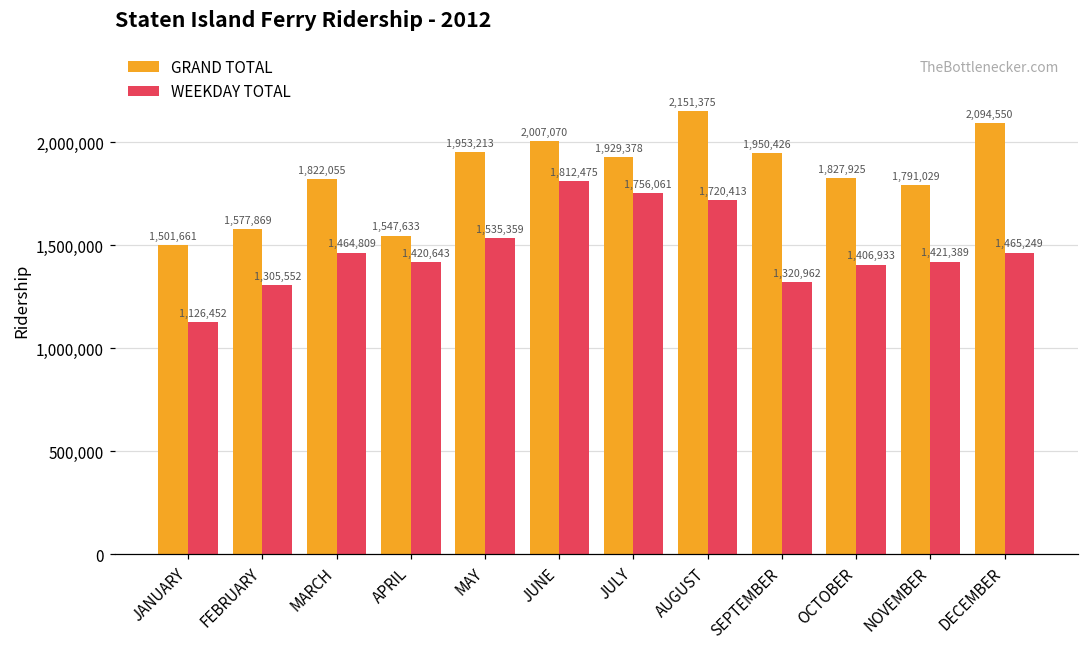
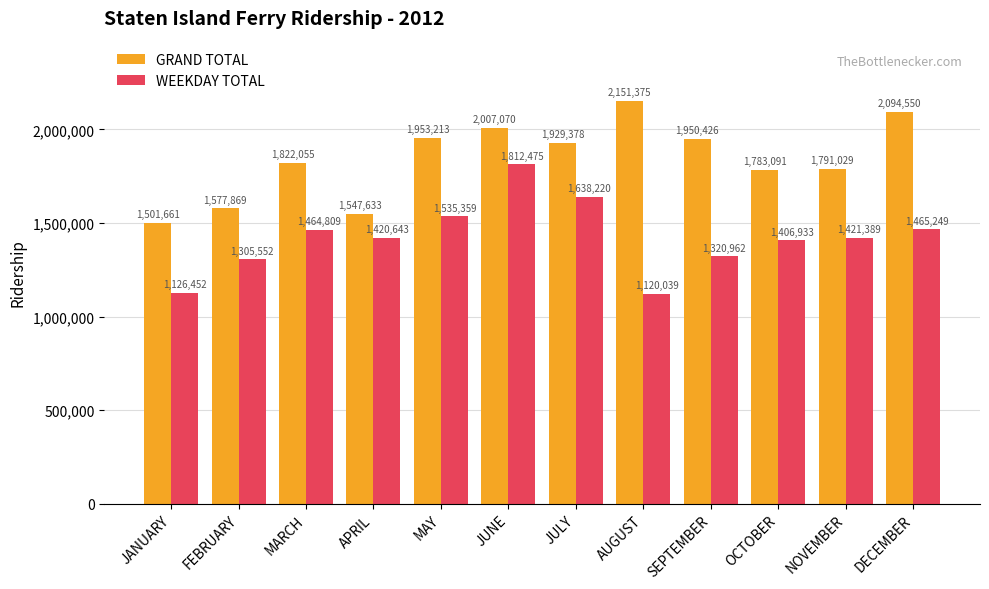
WEEKDAY TOTAL, JULY: 1,756,061 -> 1,638,220
WEEKDAY TOTAL, AUGUST: 1,720,413 -> 1,120,039
GRAND TOTAL, OCTOBER: 1,827,925 -> 1,783,091
